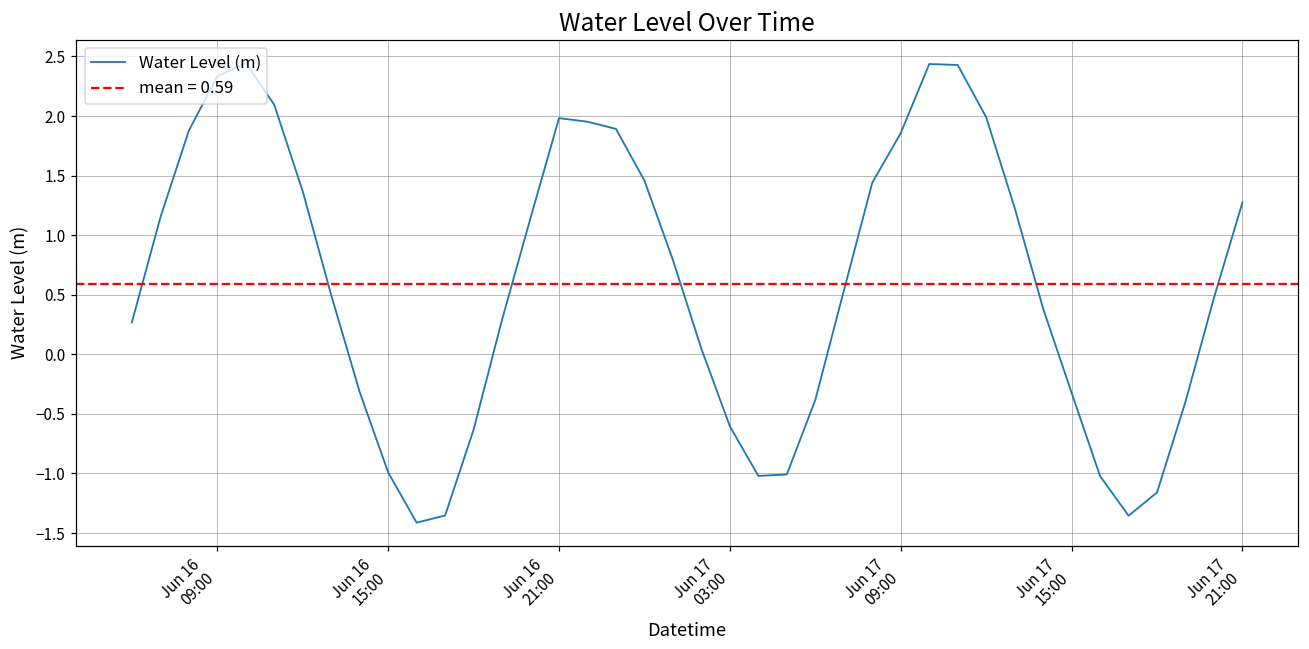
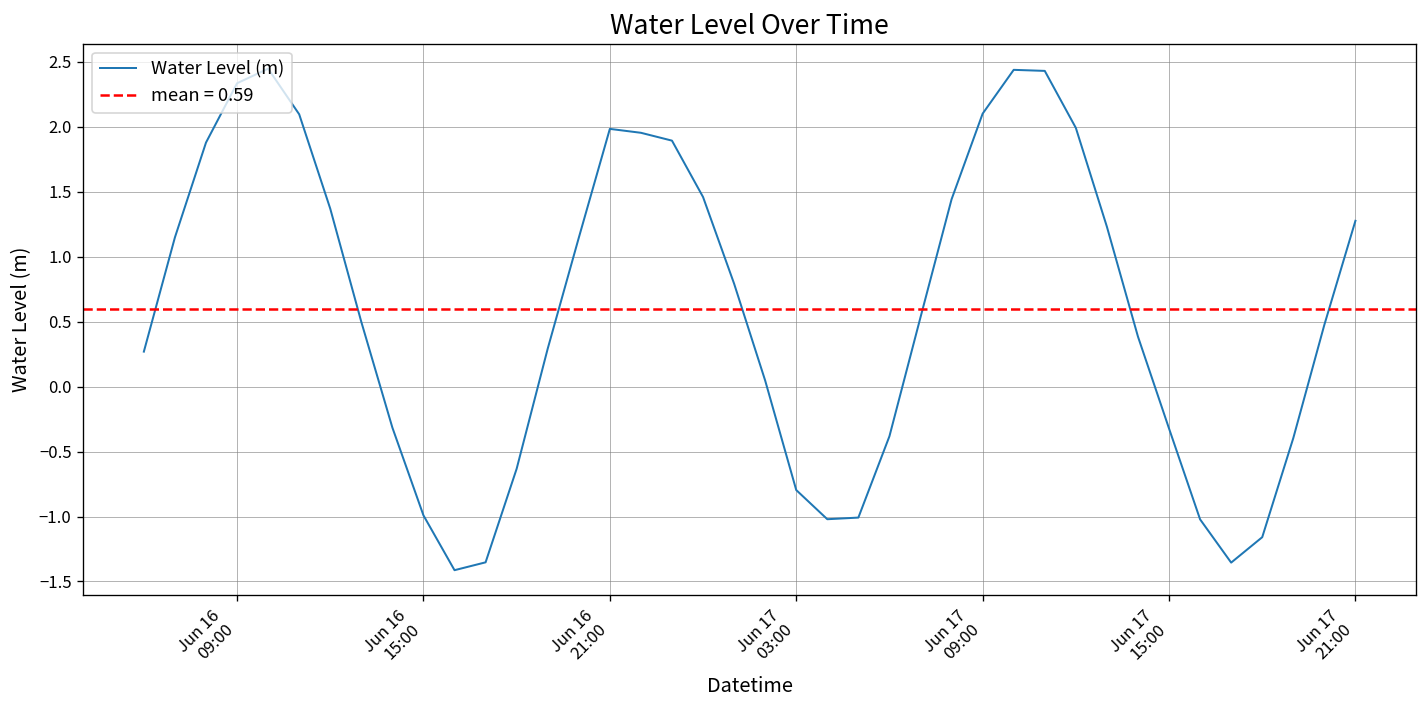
Jun 17 03:00: -0.60 -> -0.80
Jun 17 09:00: 1.86 -> 2.10
